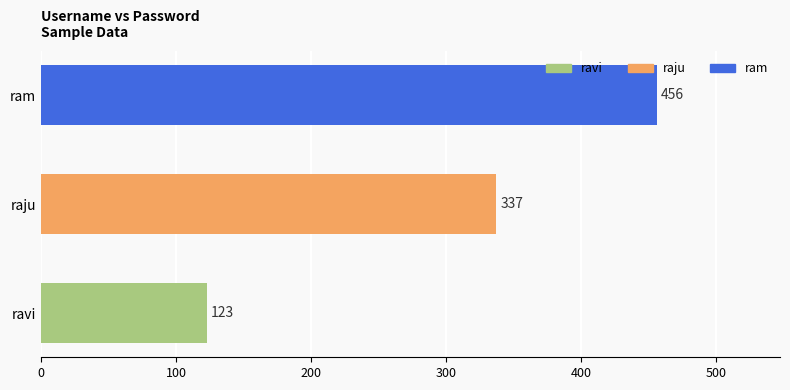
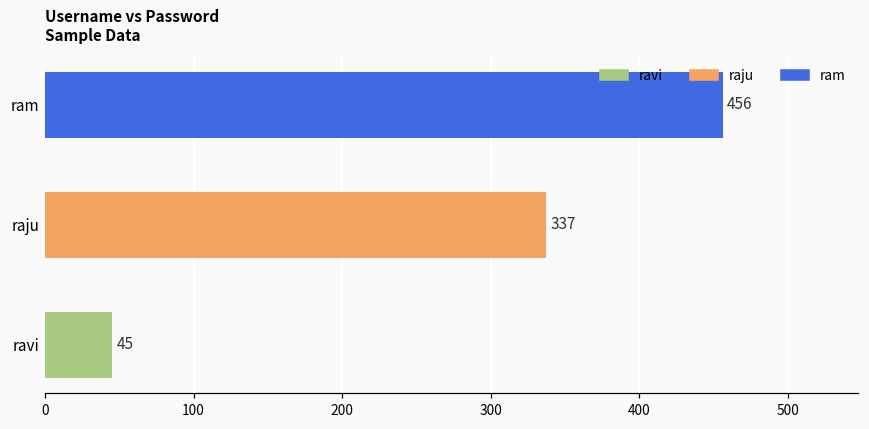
ravi: 123 -> 45
